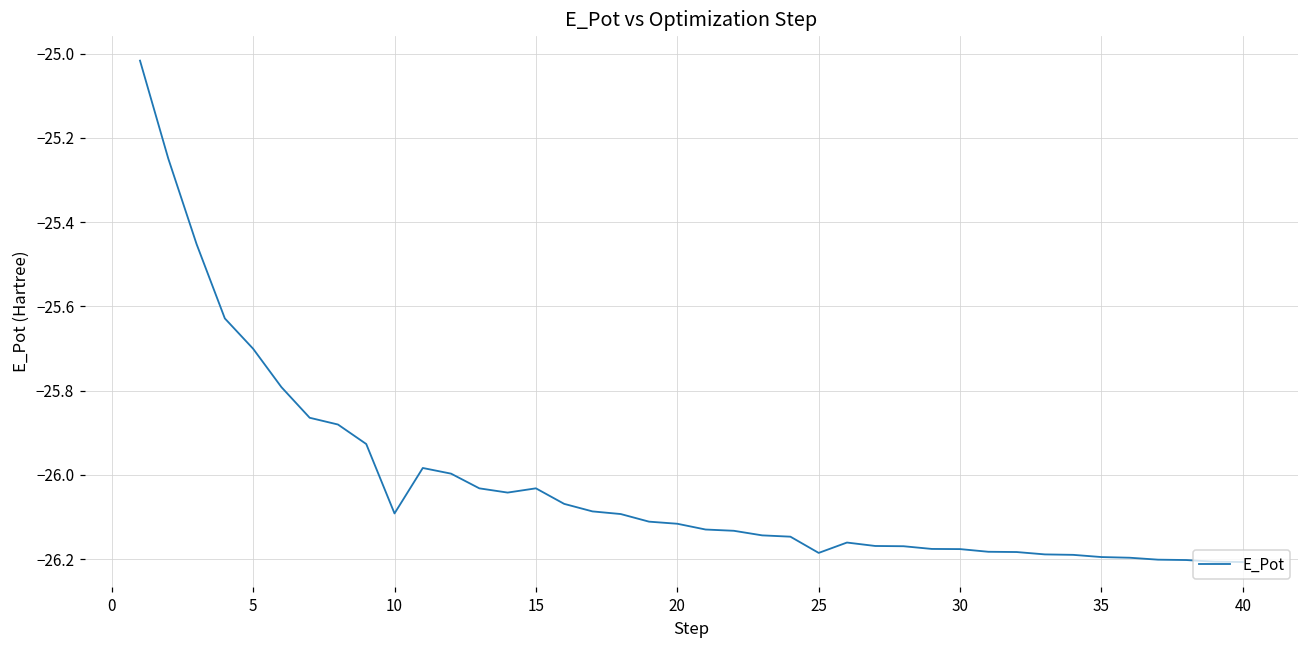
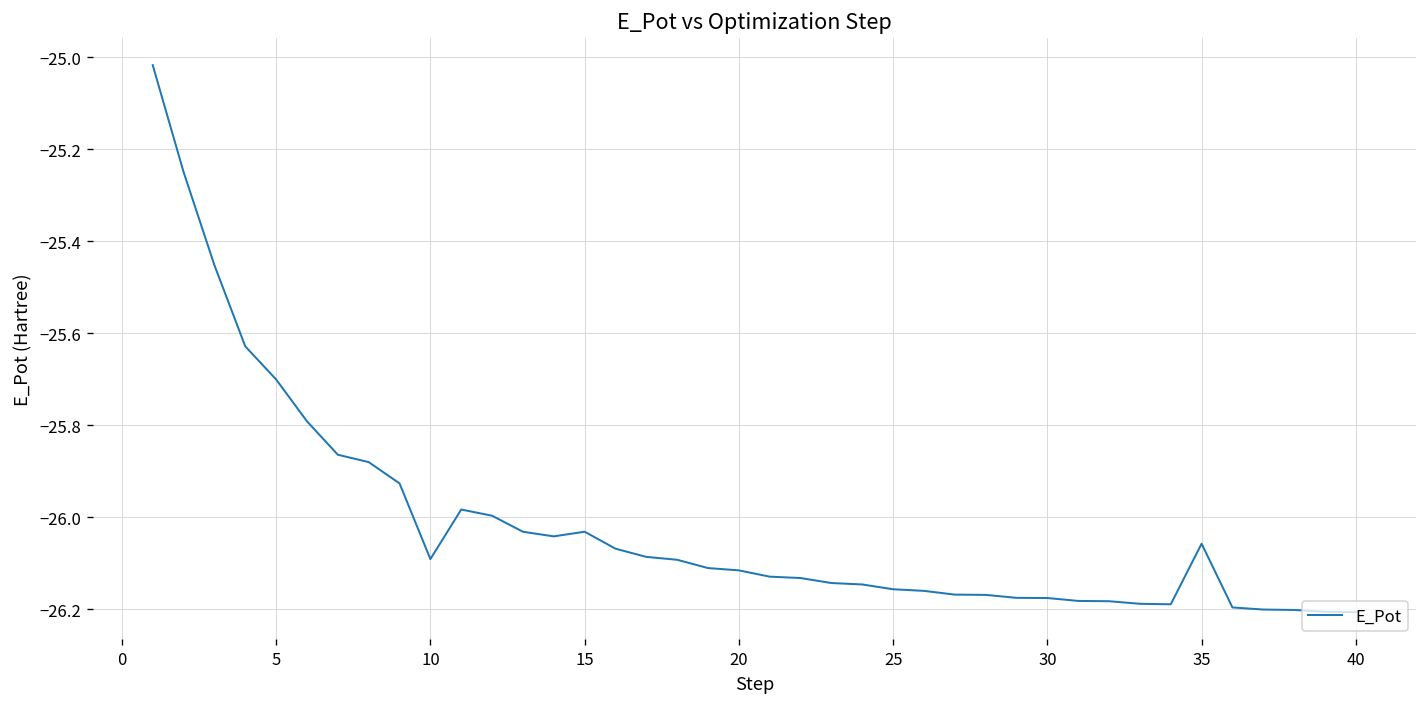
25: -26.19 -> -26.16
35: -26.19 -> -26.06
